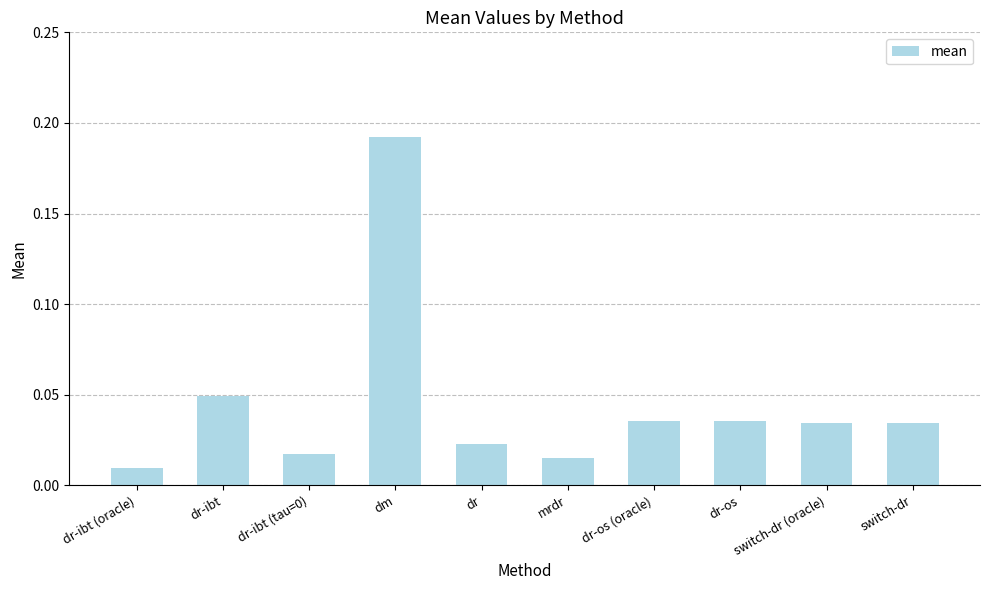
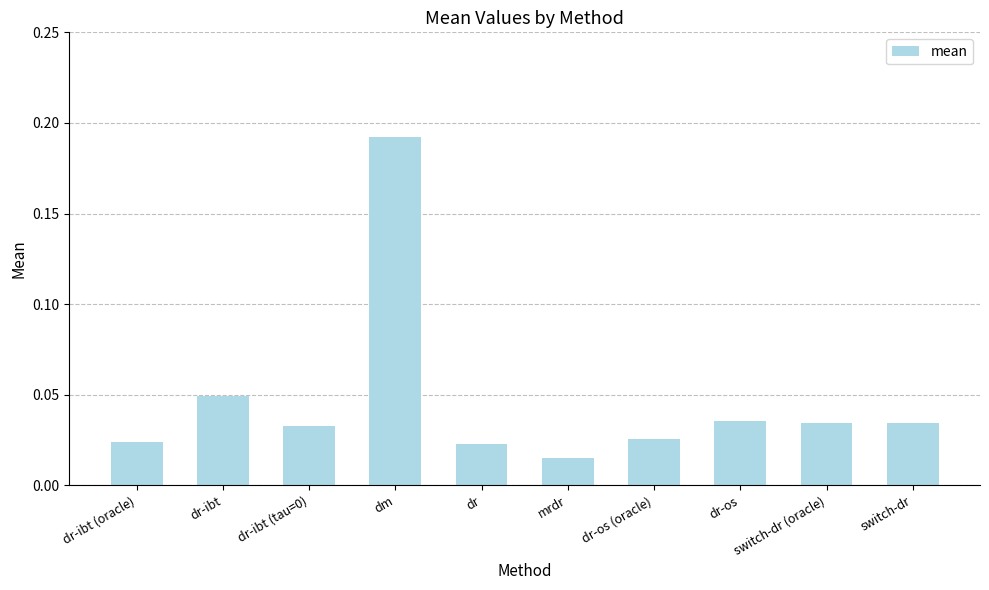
dr-ibt (oracle): 0.010 -> 0.024
dr-ibt (tau=0): 0.017 -> 0.033
dr-os (oracle): 0.036 -> 0.026
